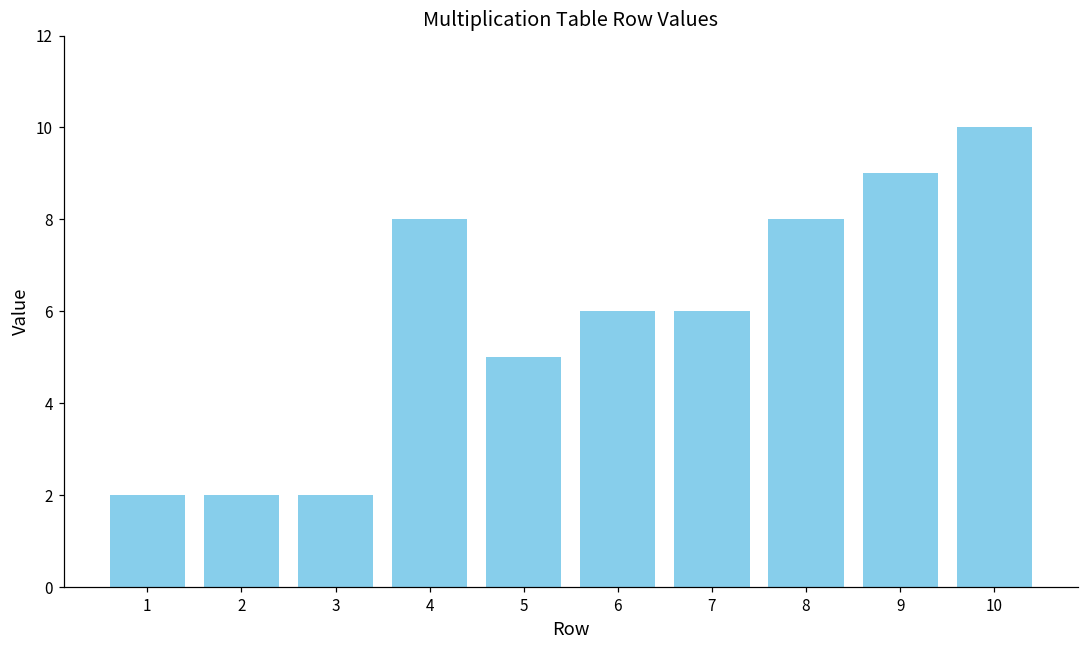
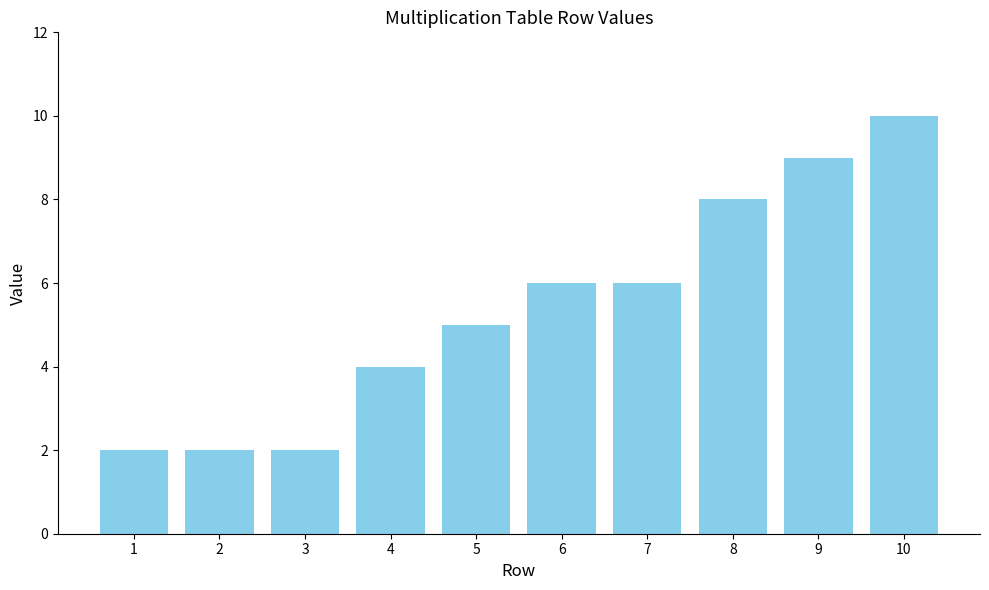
4: 8 -> 4
